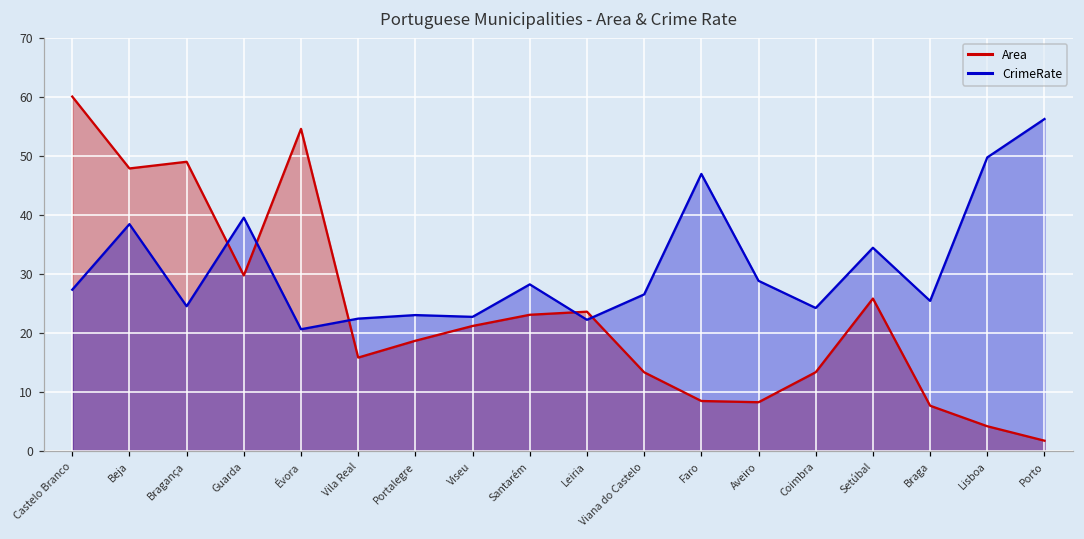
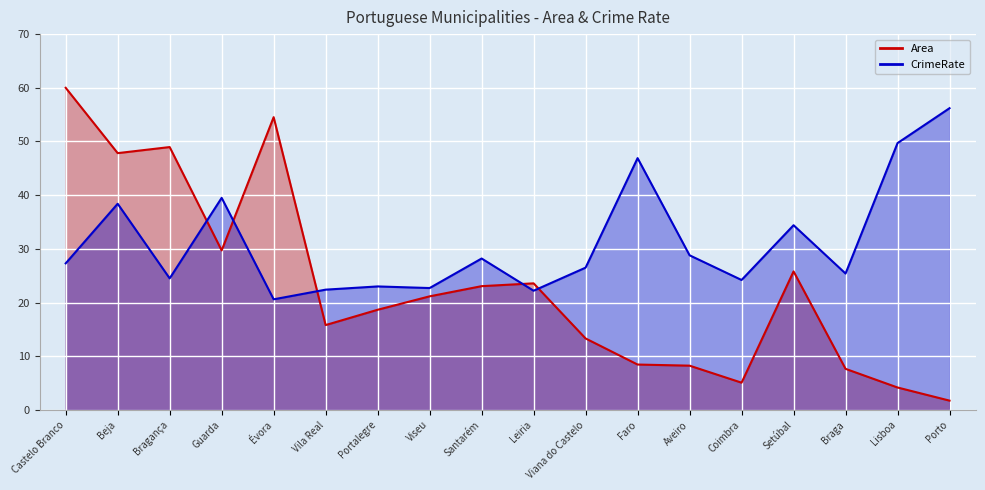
Area, Coimbra: 13 -> 5
